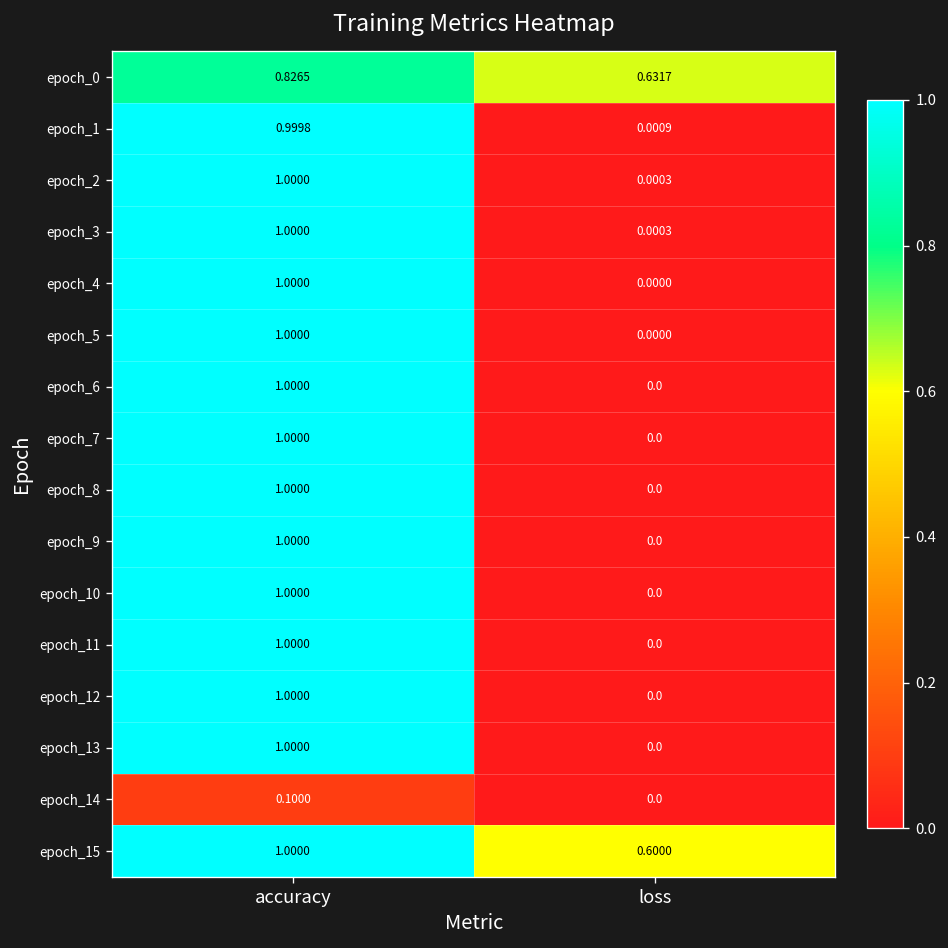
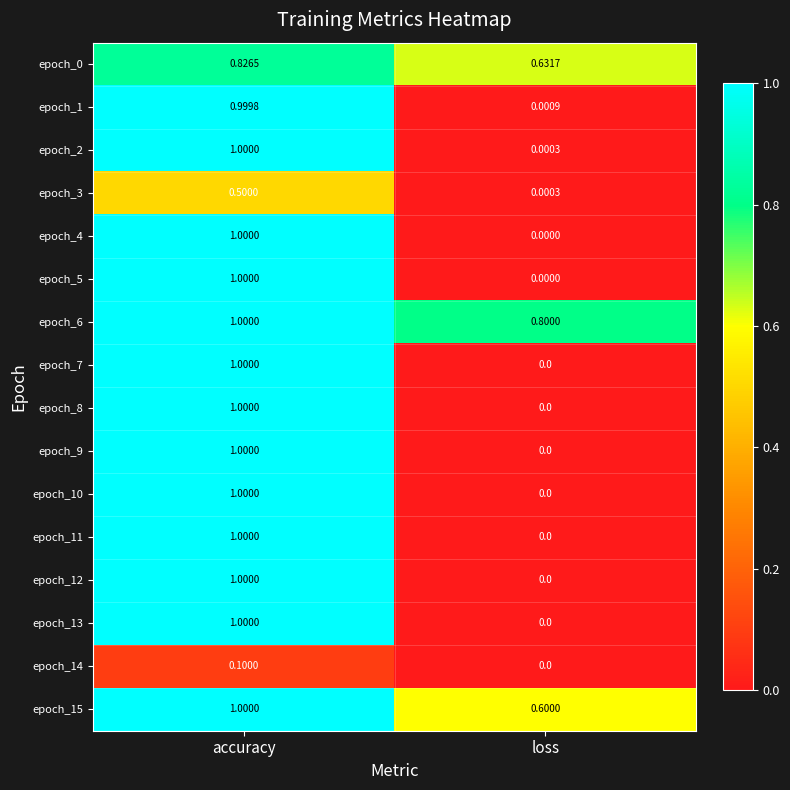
epoch_3, accuracy: 1.0000 -> 0.5000
epoch_6, loss: 0.0 -> 0.8000
